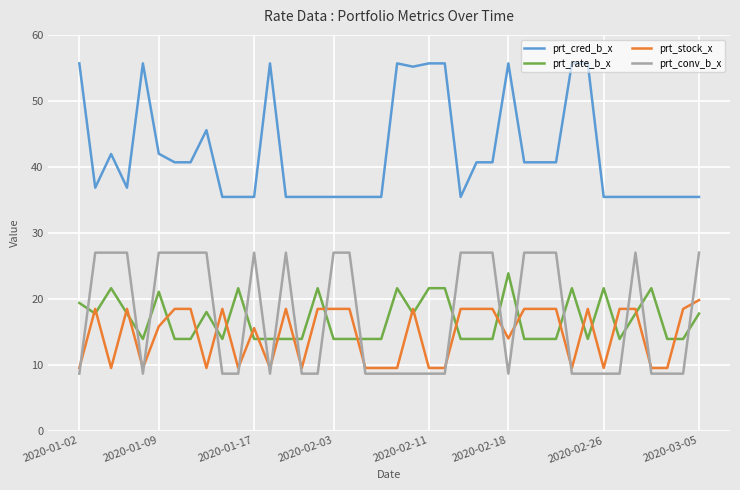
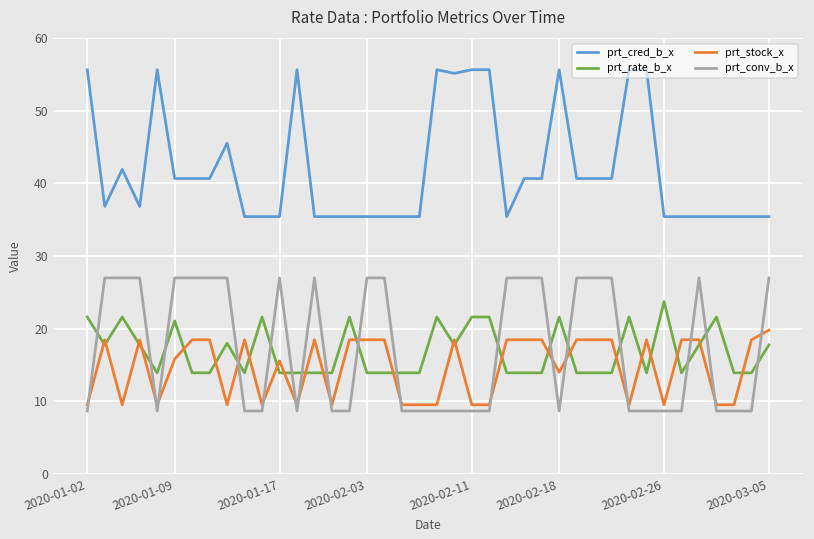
prt_rate_b_x, 2020-01-02: 19 -> 22
prt_cred_b_x, 2020-01-09: 42 -> 41
prt_rate_b_x, 2020-02-18: 24 -> 22
prt_rate_b_x, 2020-02-26: 22 -> 24
